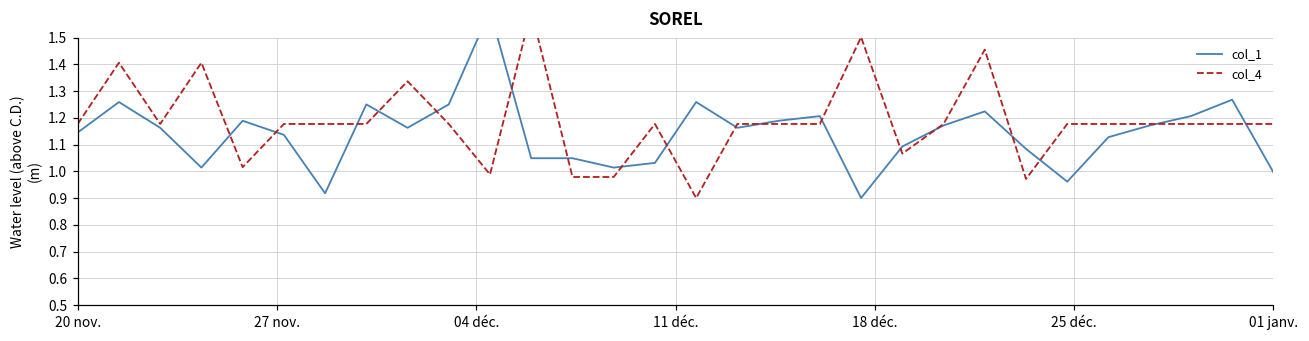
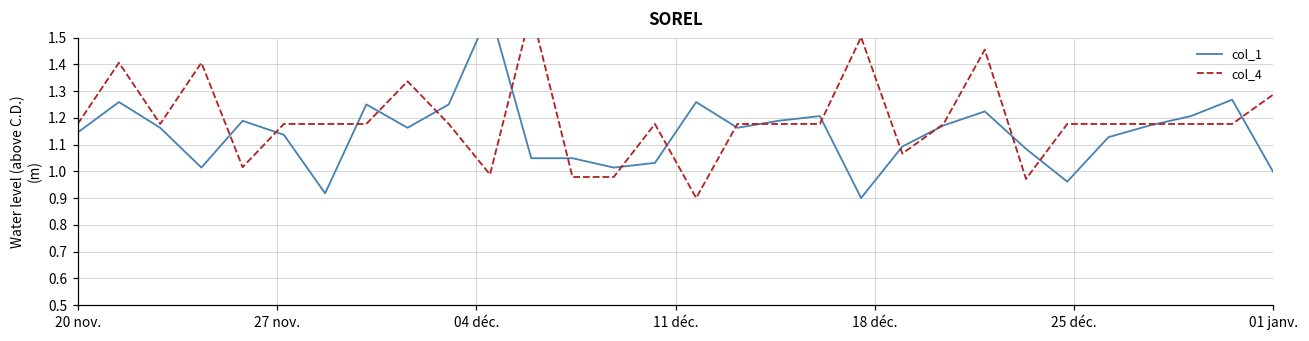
col_4, 01 janv.: 1.18 -> 1.29
